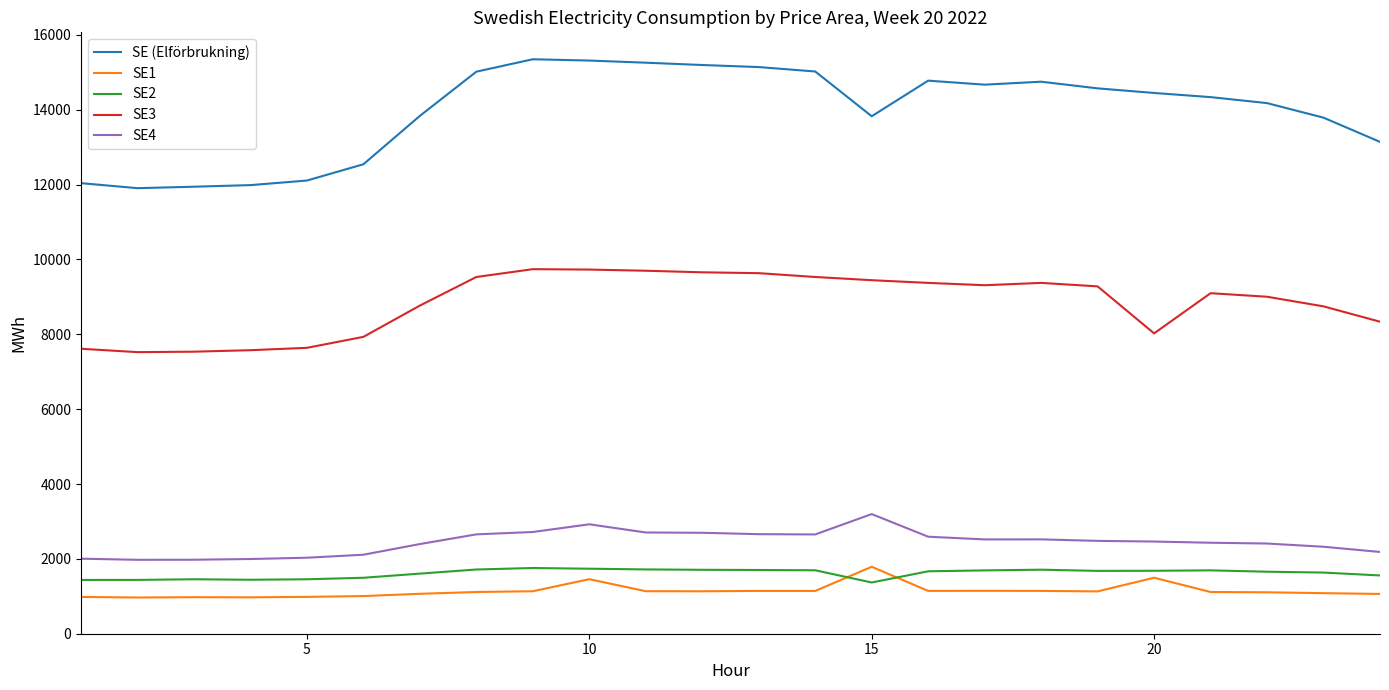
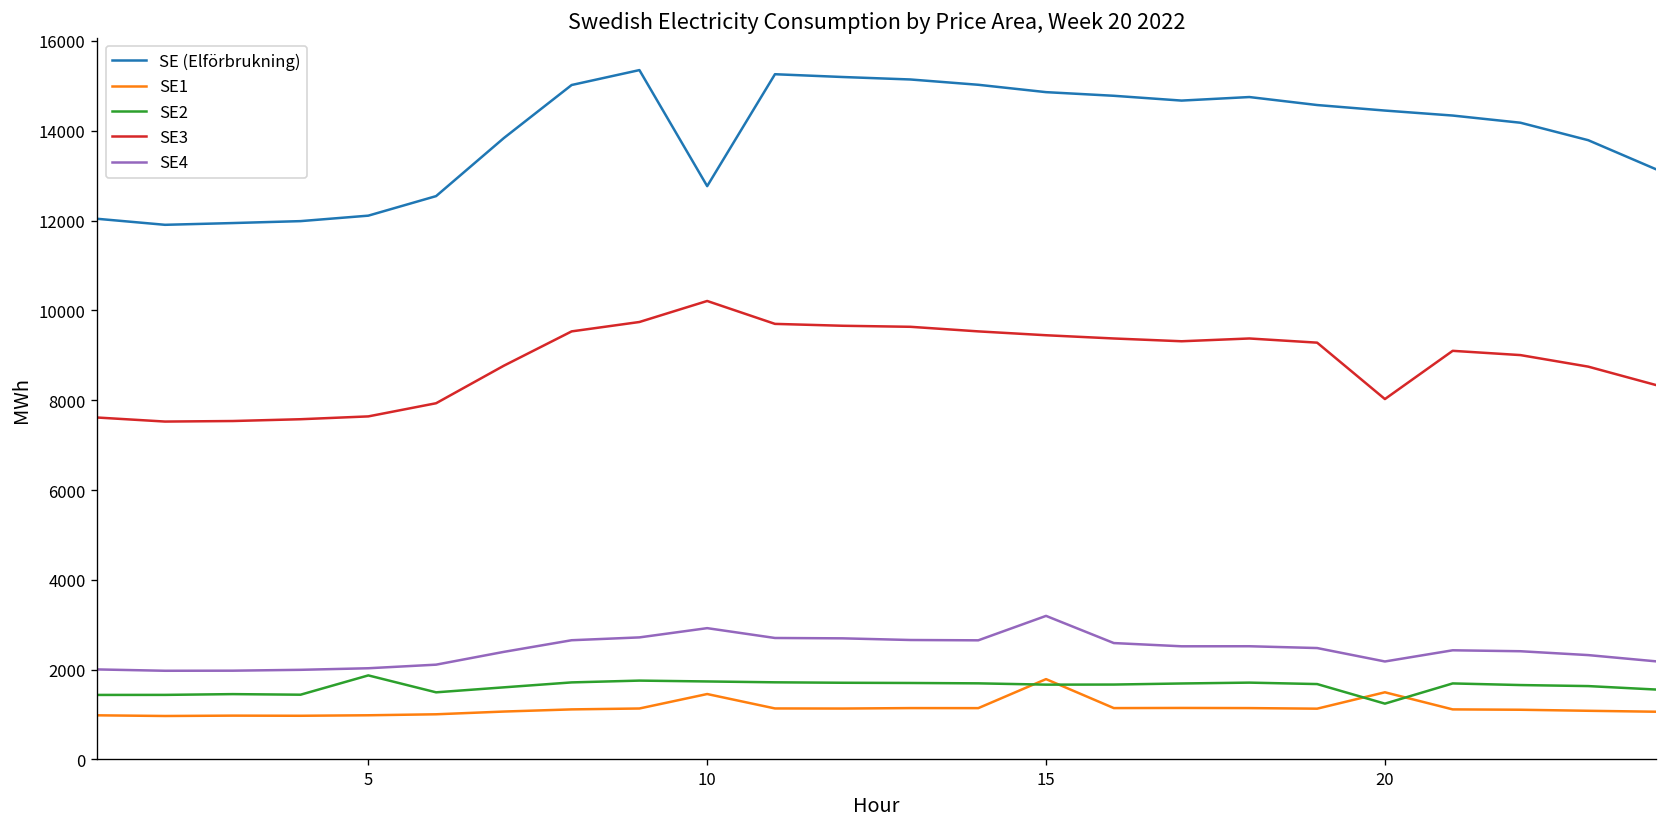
SE2, 5: 1500 -> 1900
SE (Elförbrukning), 10: 15300 -> 12800
SE3, 10: 9700 -> 10200
SE (Elförbrukning), 15: 13800 -> 14900
SE2, 15: 1400 -> 1700
SE2, 20: 1700 -> 1200
SE4, 20: 2500 -> 2200
